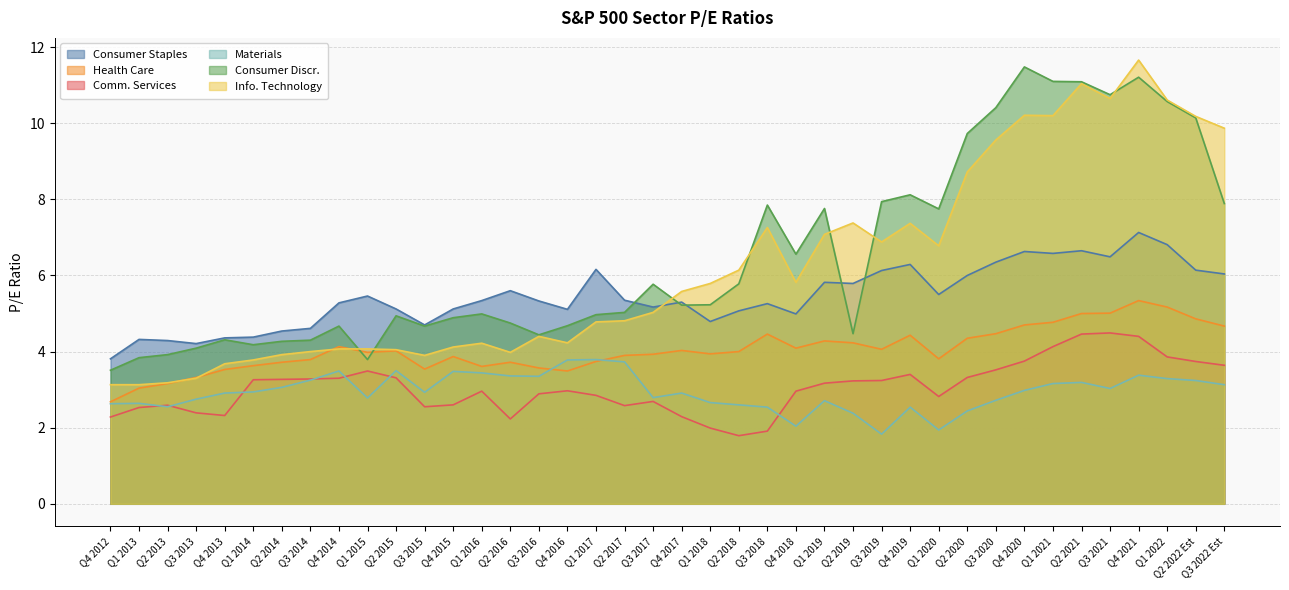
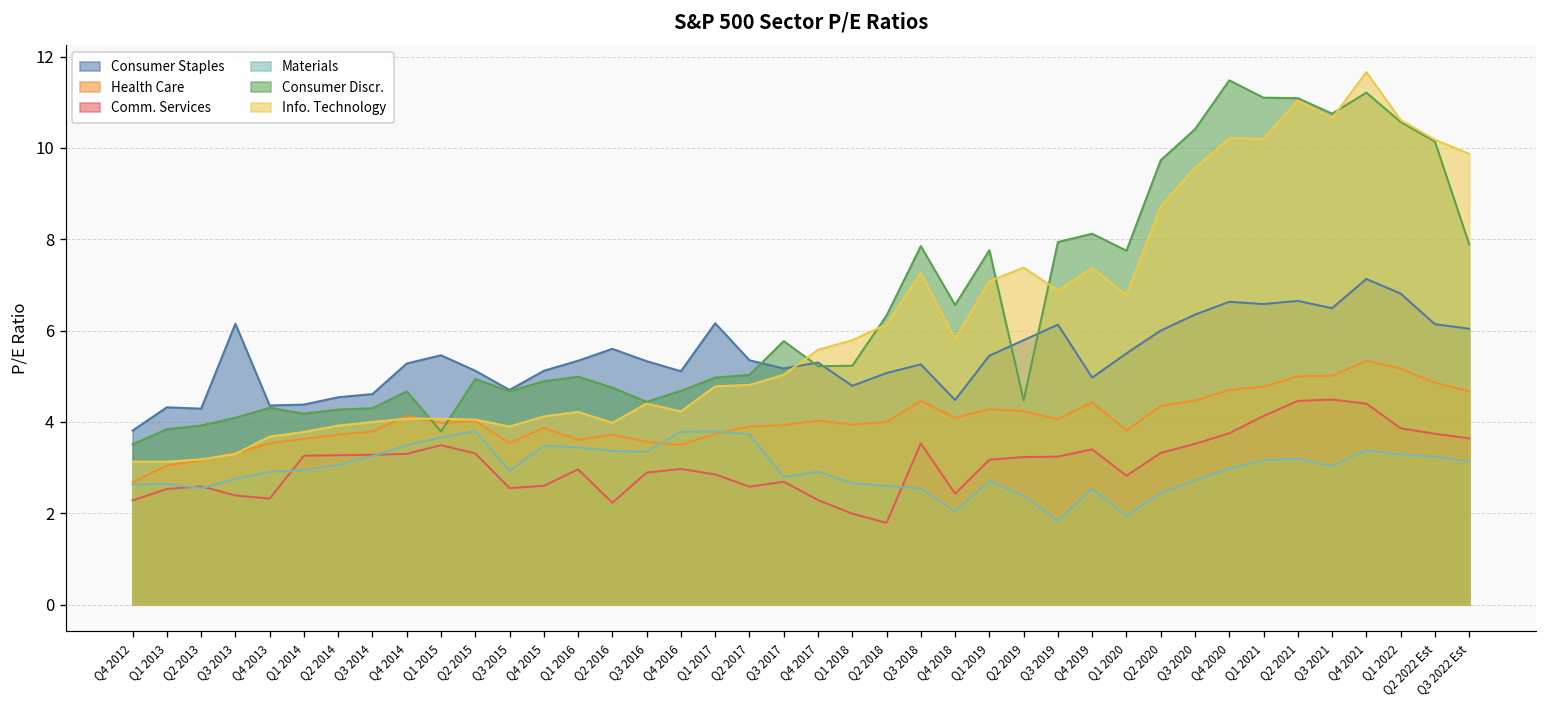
Consumer Staples, Q3 2013: 4.2 -> 6.2
Materials, Q1 2015: 2.8 -> 3.7
Materials, Q2 2015: 3.5 -> 3.8
Consumer Discr., Q2 2018: 5.8 -> 6.3
Comm. Services, Q3 2018: 1.9 -> 3.5
Consumer Staples, Q4 2018: 5.0 -> 4.5
Comm. Services, Q4 2018: 3.0 -> 2.4
Consumer Staples, Q1 2019: 5.8 -> 5.5
Consumer Staples, Q4 2019: 6.3 -> 5.0
